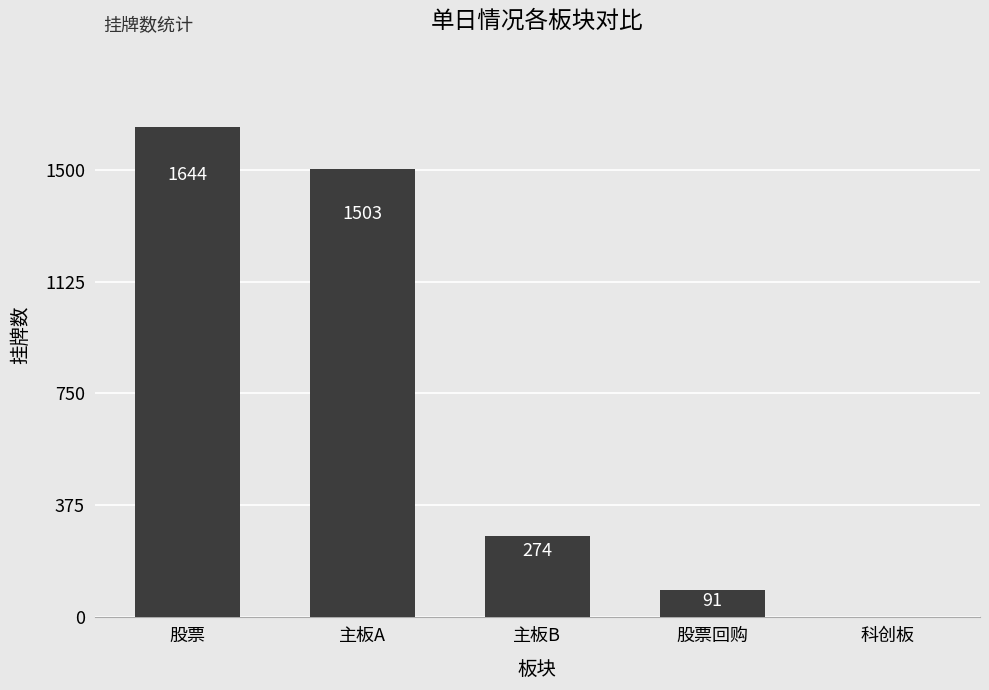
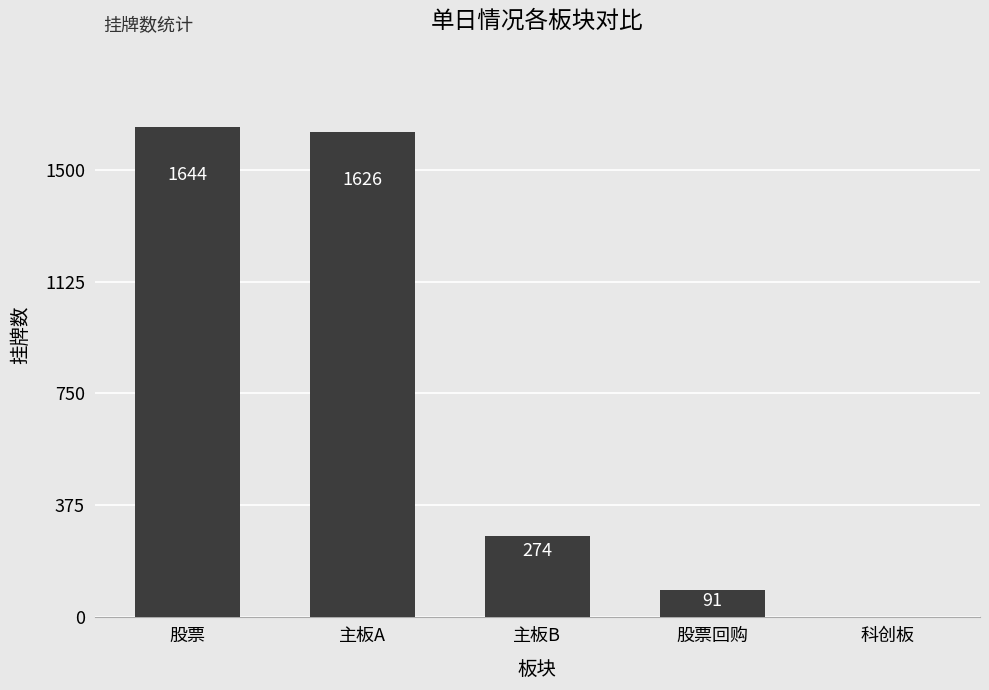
主板A: 1503 -> 1626
